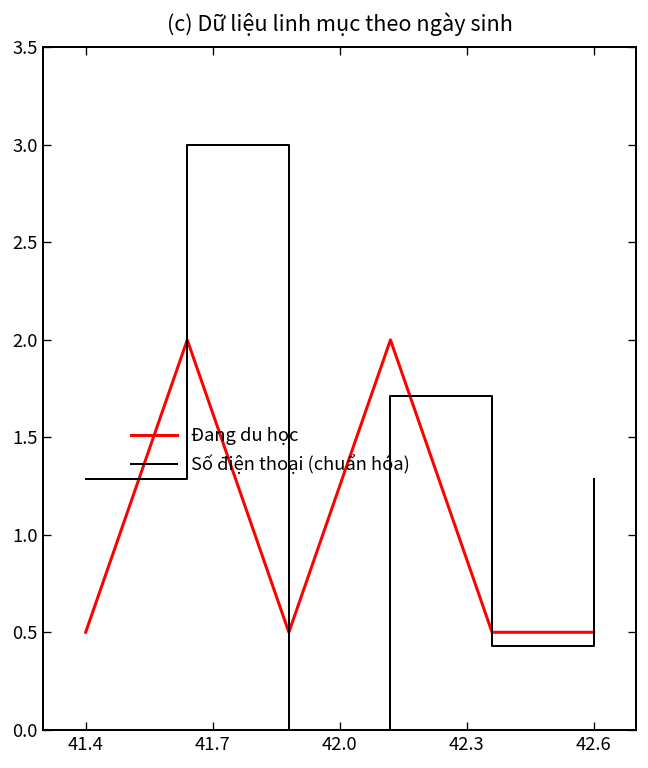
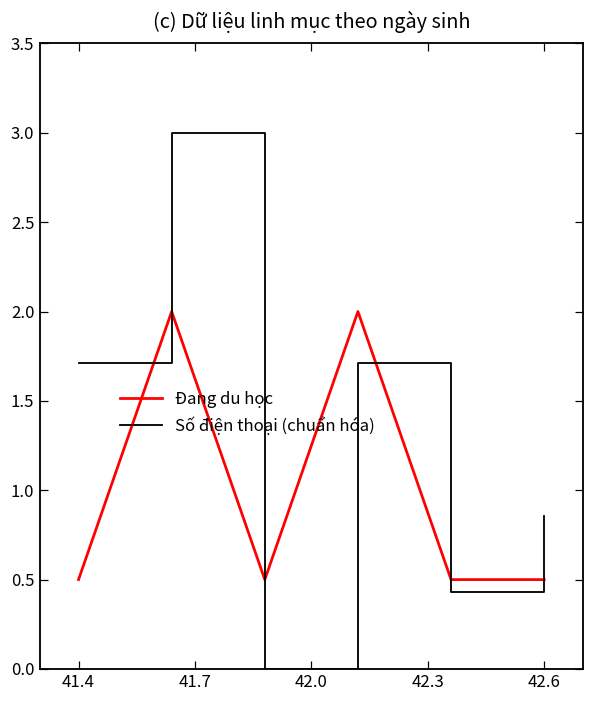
Số điện thoại (chuẩn hóa), 41.4: 1.29 -> 1.71
Số điện thoại (chuẩn hóa), 42.6: 1.29 -> 0.86
